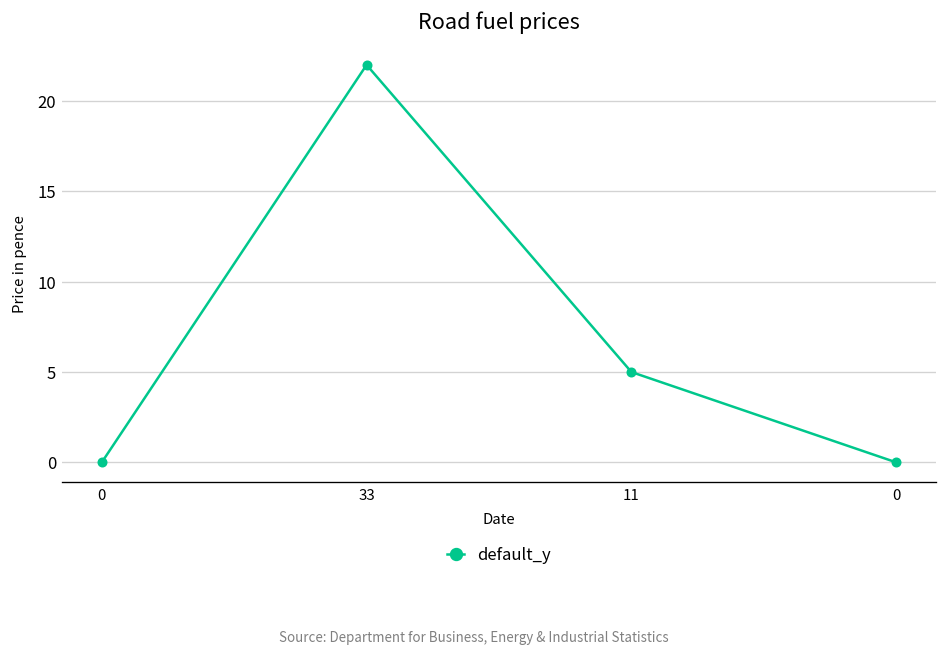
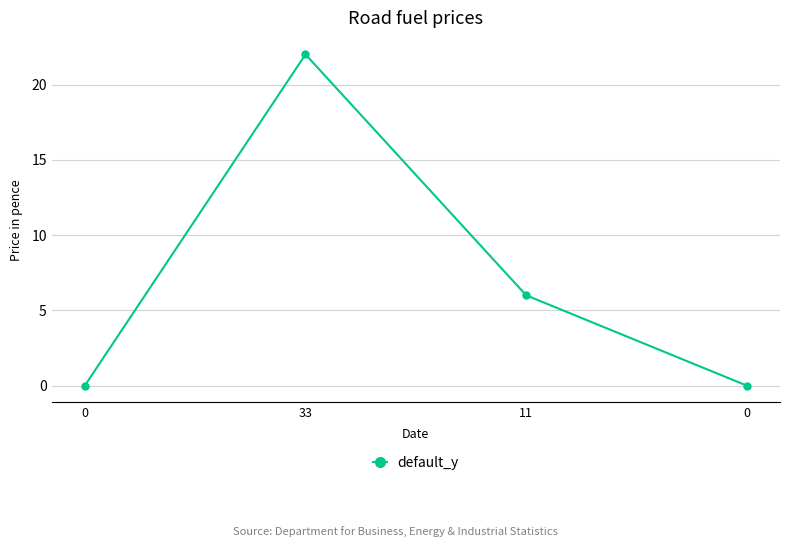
11: 5 -> 6
